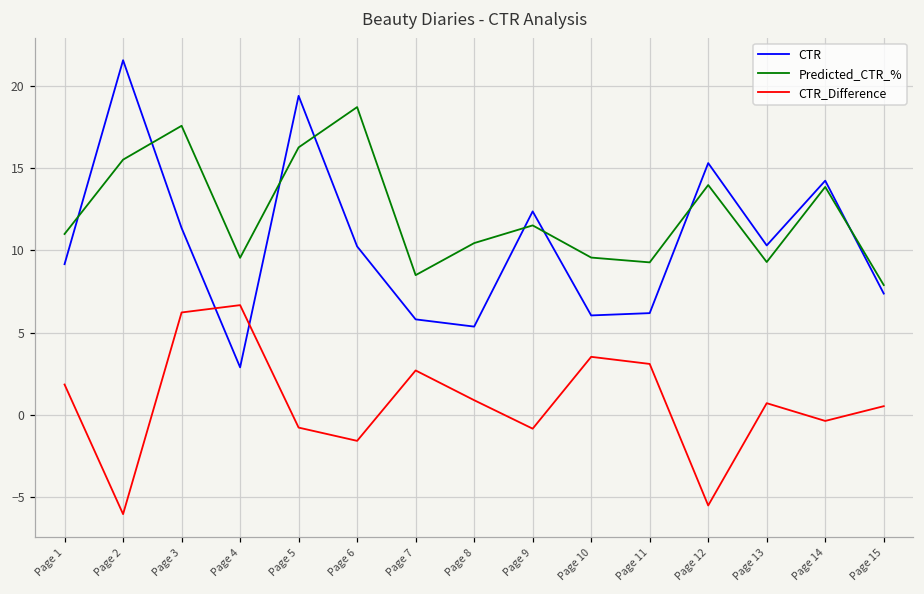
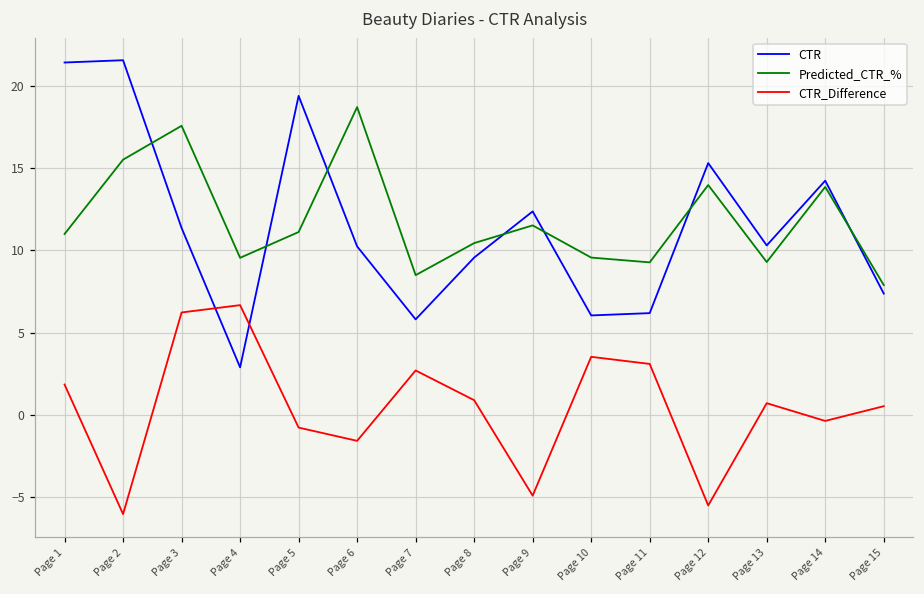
CTR, Page 1: 9.2 -> 21.4
Predicted_CTR_%, Page 5: 16.3 -> 11.1
CTR, Page 8: 5.4 -> 9.6
CTR_Difference, Page 9: -0.9 -> -4.9
